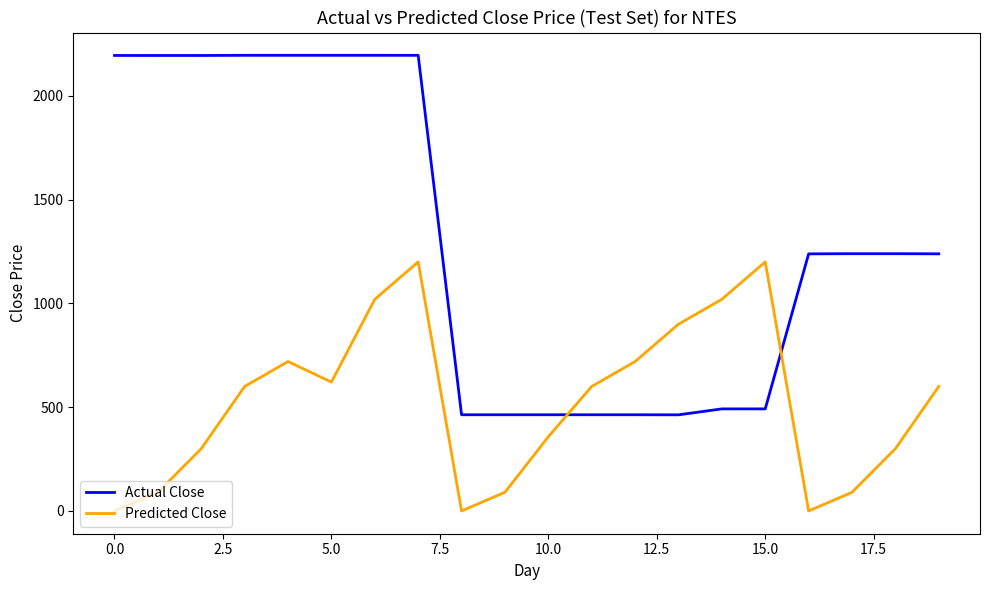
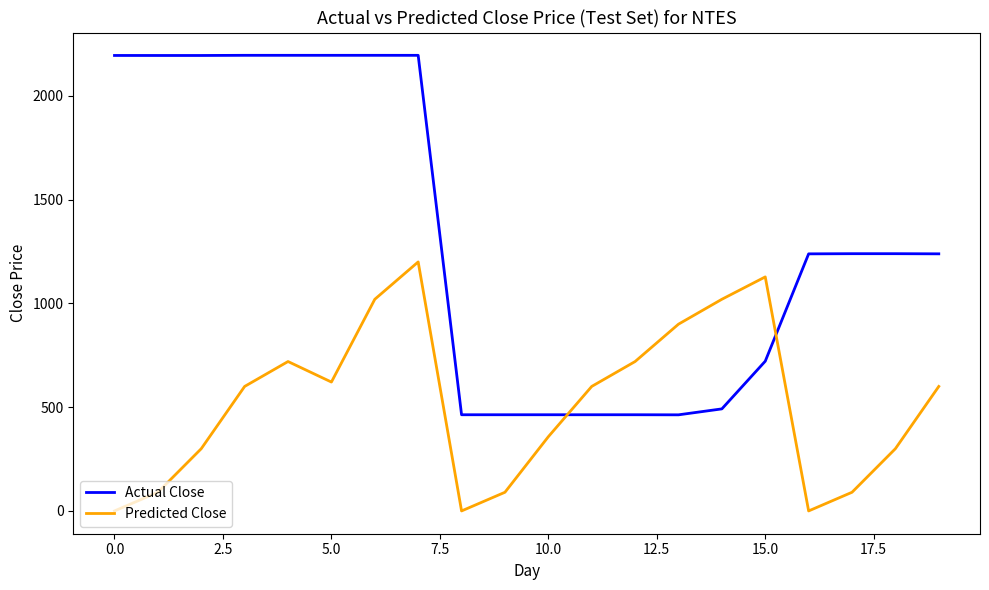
Actual Close, 15.0: 490 -> 720
Predicted Close, 15.0: 1200 -> 1130
